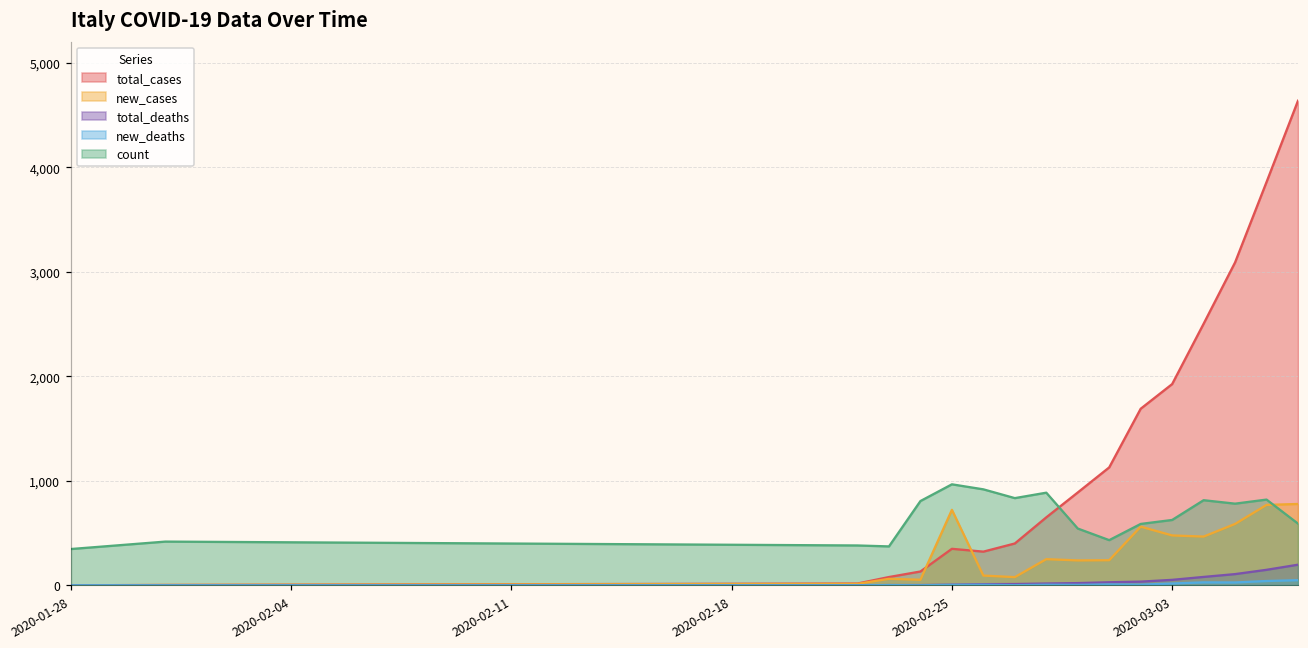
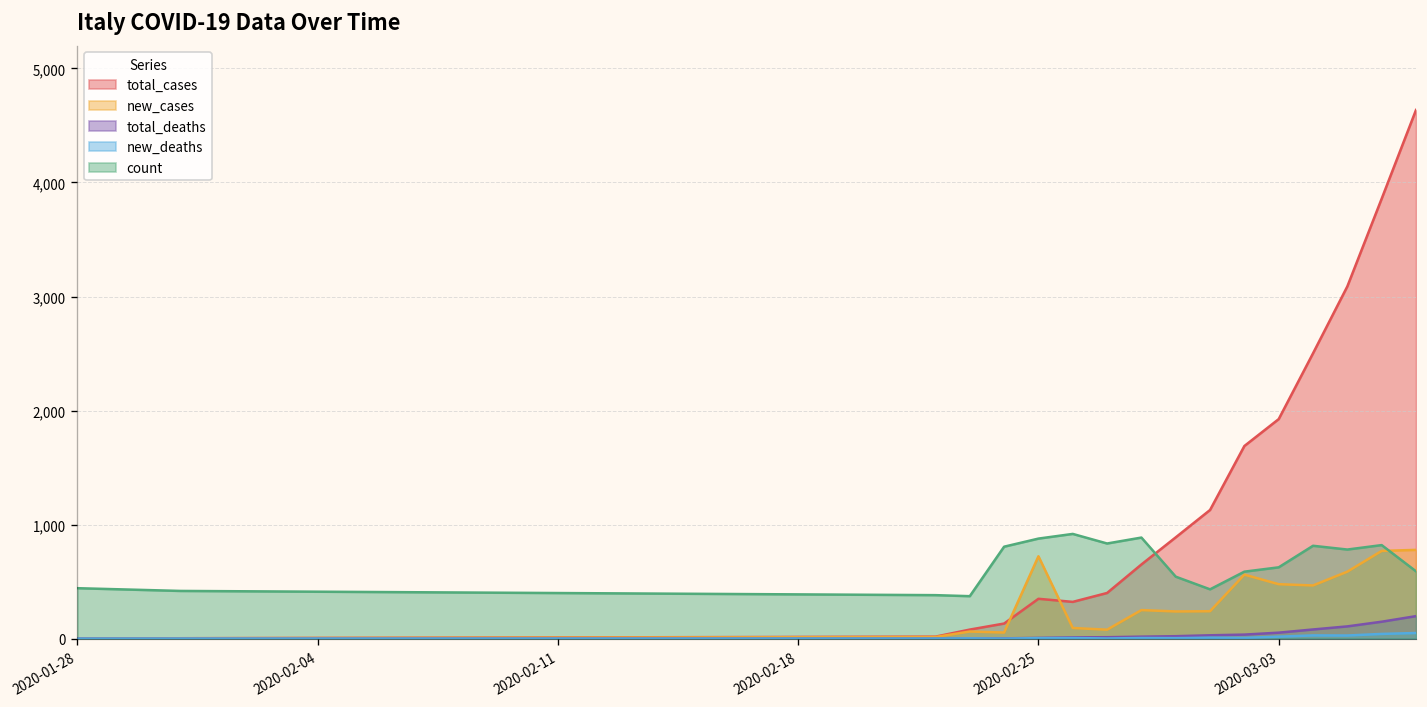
count, 2020-01-28: 300 -> 400
count, 2020-02-25: 1,000 -> 900
